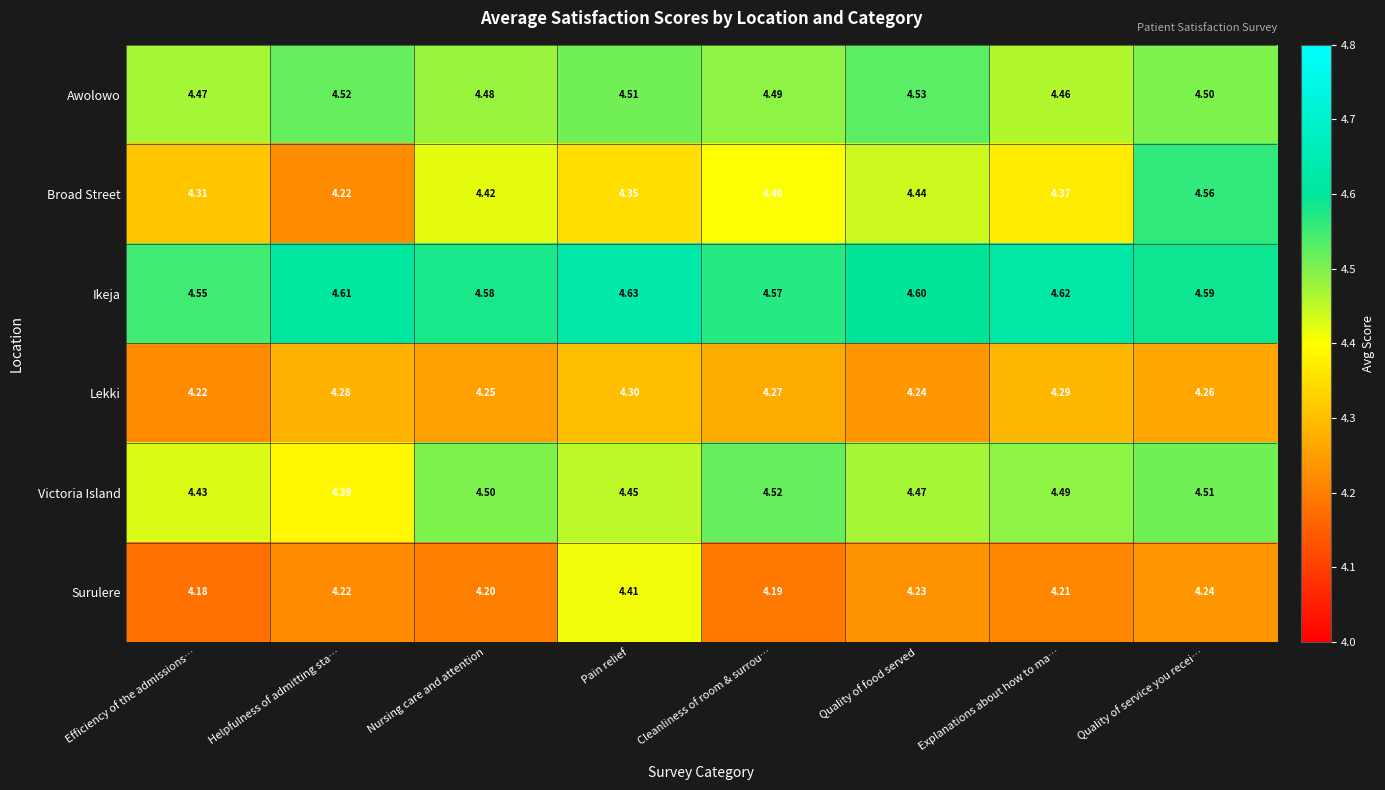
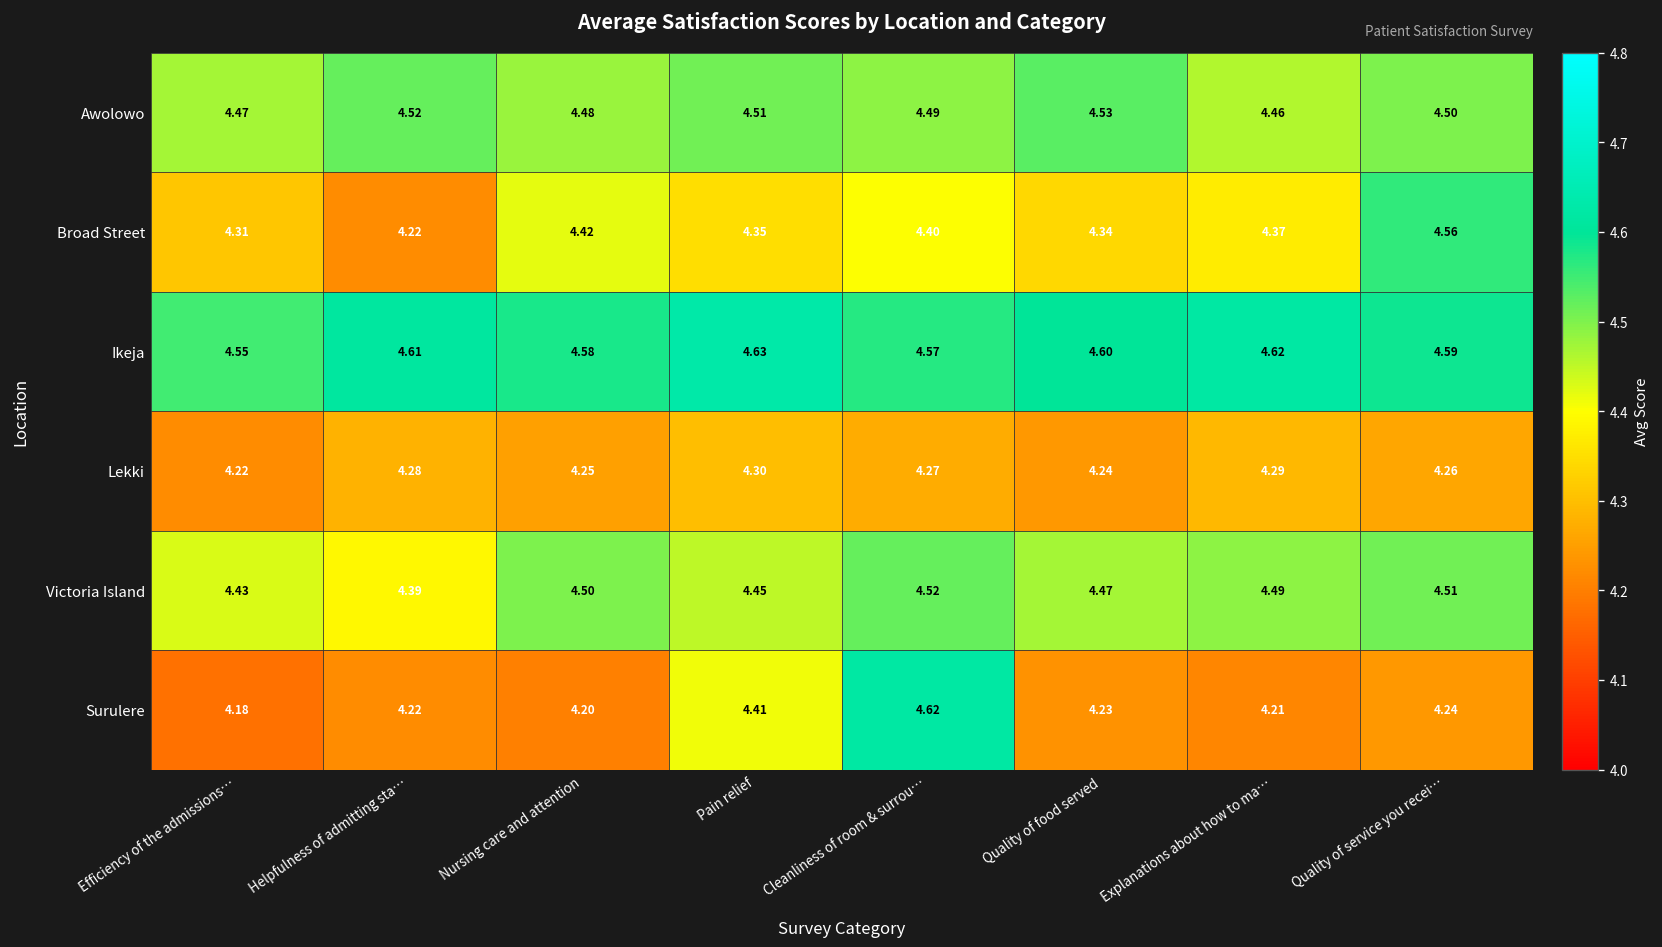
Broad Street, Quality of food served: 4.44 -> 4.34
Surulere, Cleanliness of room & surrou…: 4.19 -> 4.62
